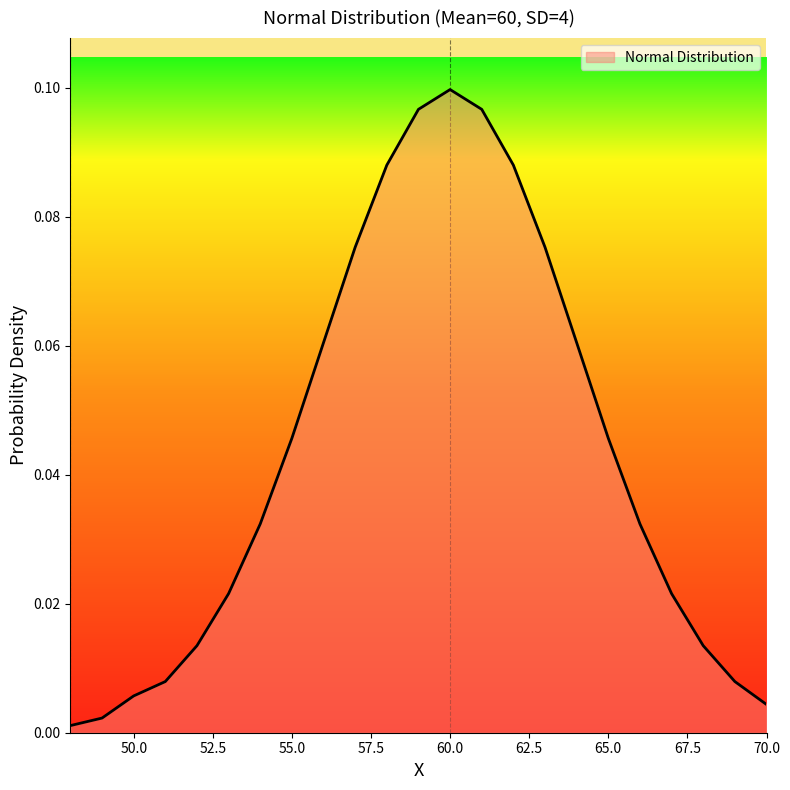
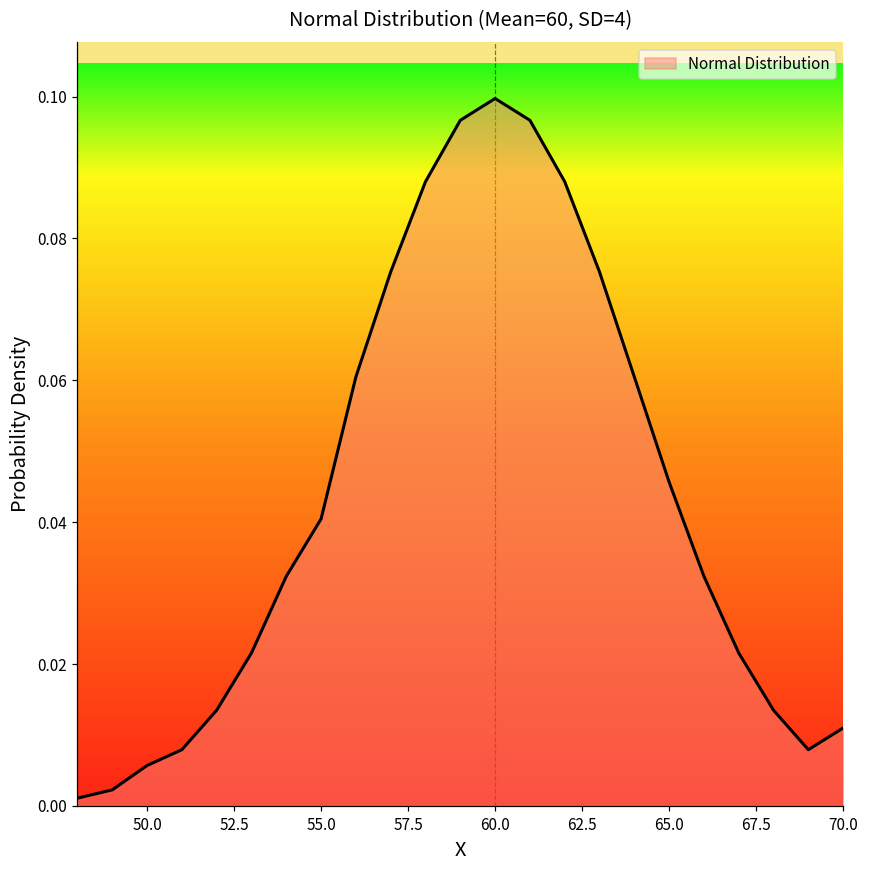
55.0: 0.046 -> 0.040
70.0: 0.004 -> 0.011
